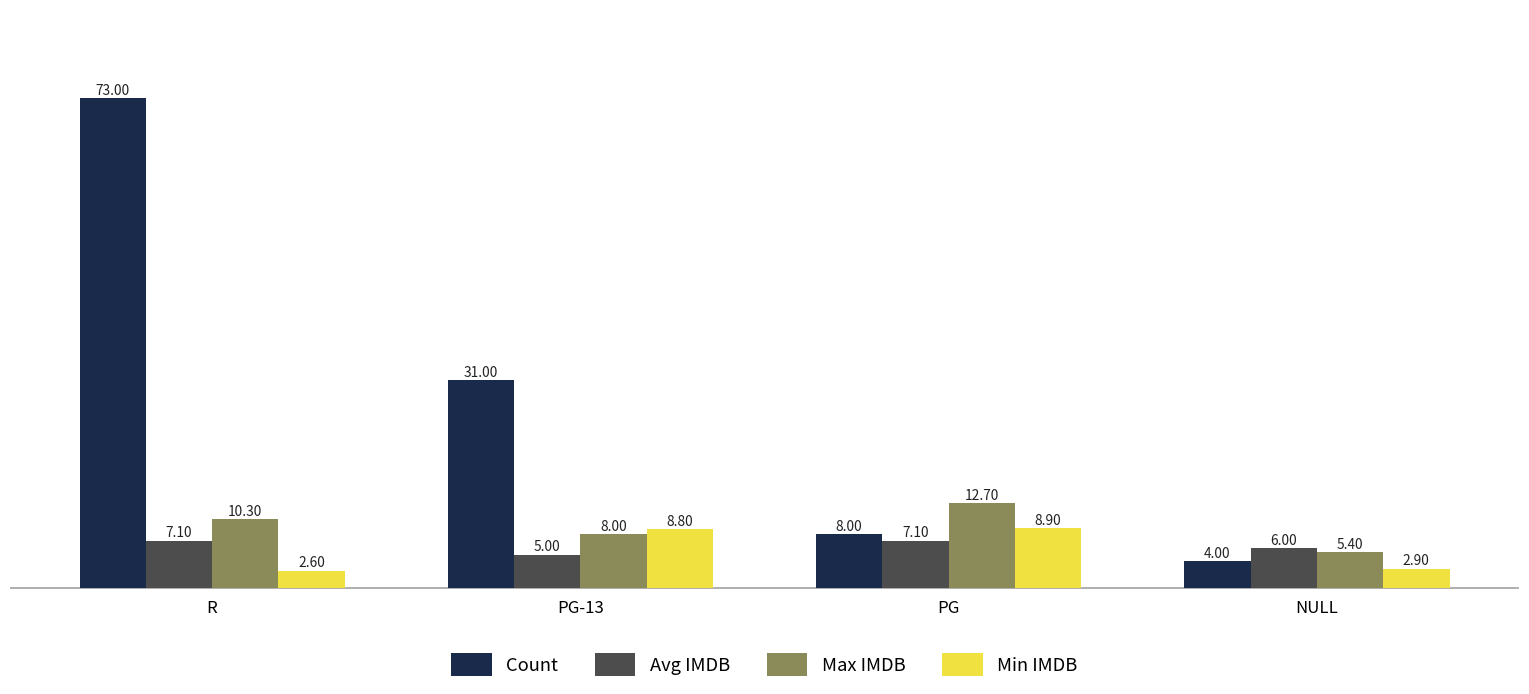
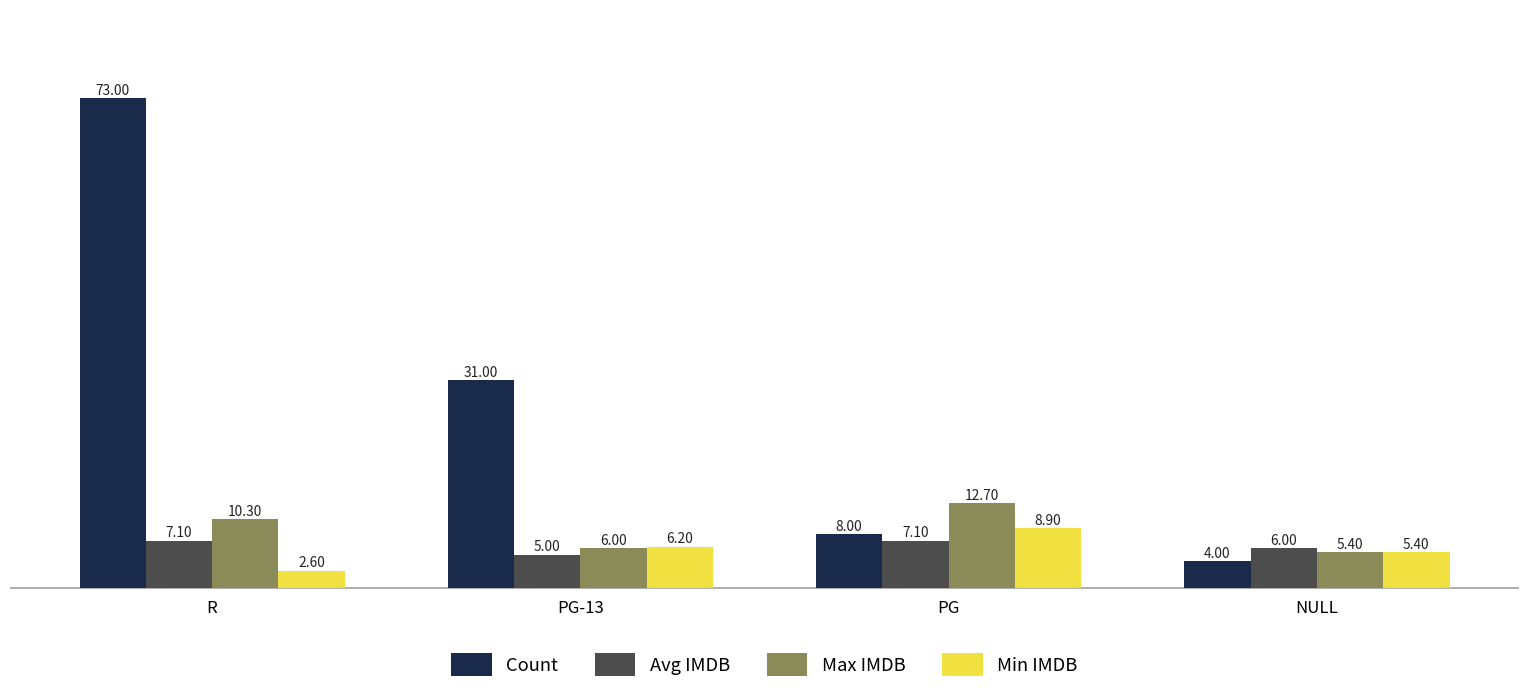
Max IMDB, PG-13: 8.00 -> 6.00
Min IMDB, PG-13: 8.80 -> 6.20
Min IMDB, NULL: 2.90 -> 5.40
